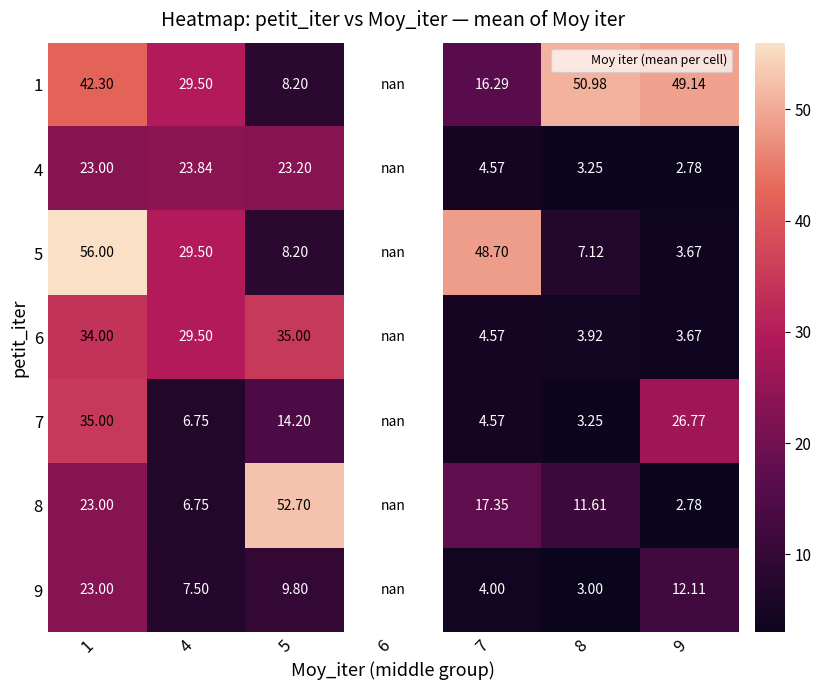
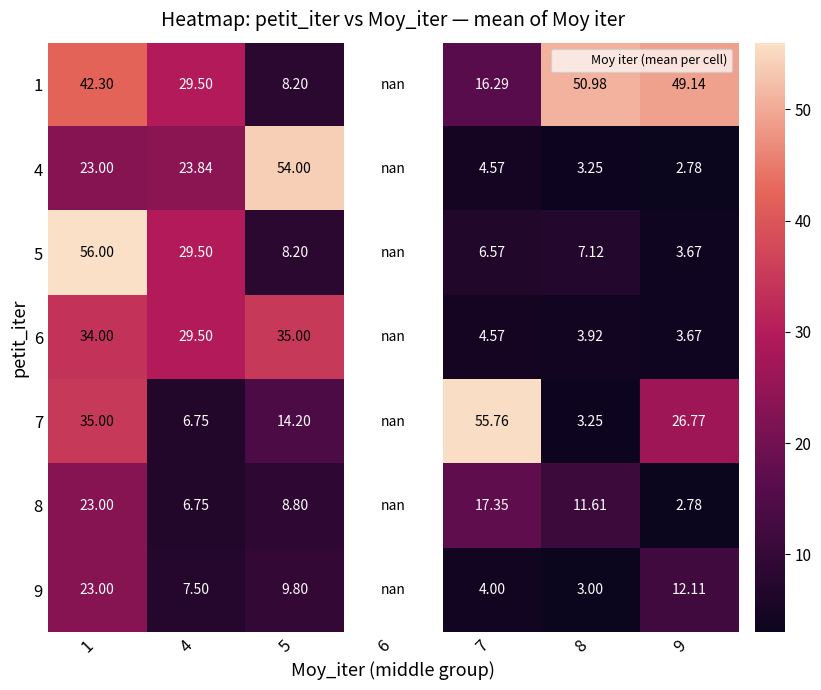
4, 5: 23.20 -> 54.00
5, 7: 48.70 -> 6.57
7, 7: 4.57 -> 55.76
8, 5: 52.70 -> 8.80
